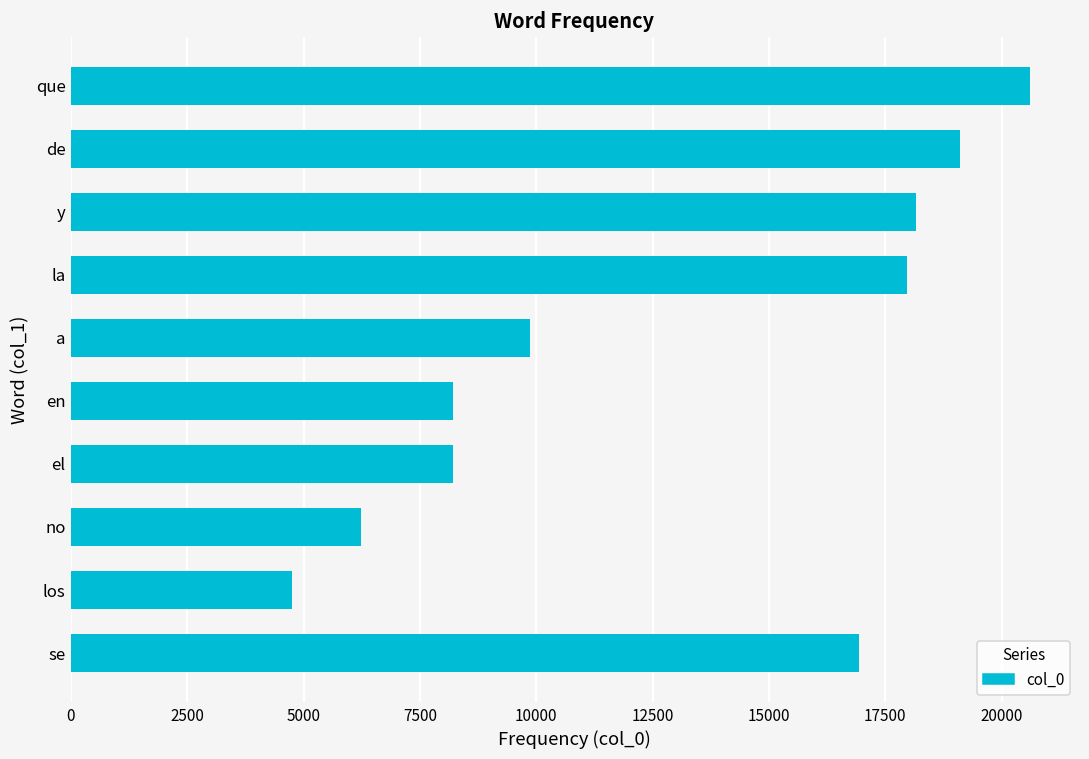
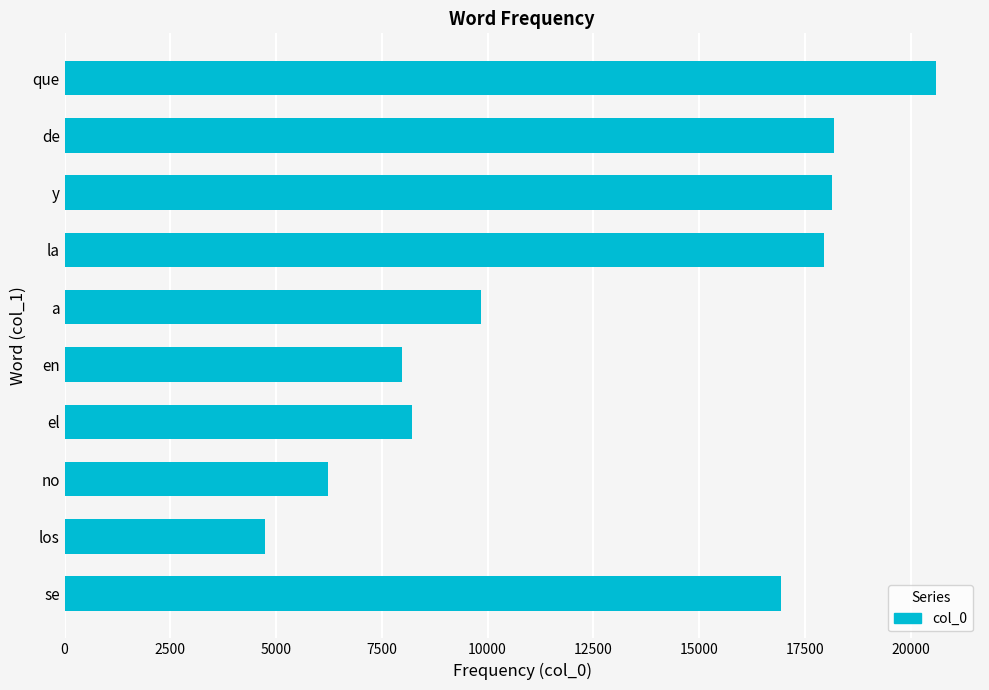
de: 19100 -> 18200
en: 8200 -> 8000
